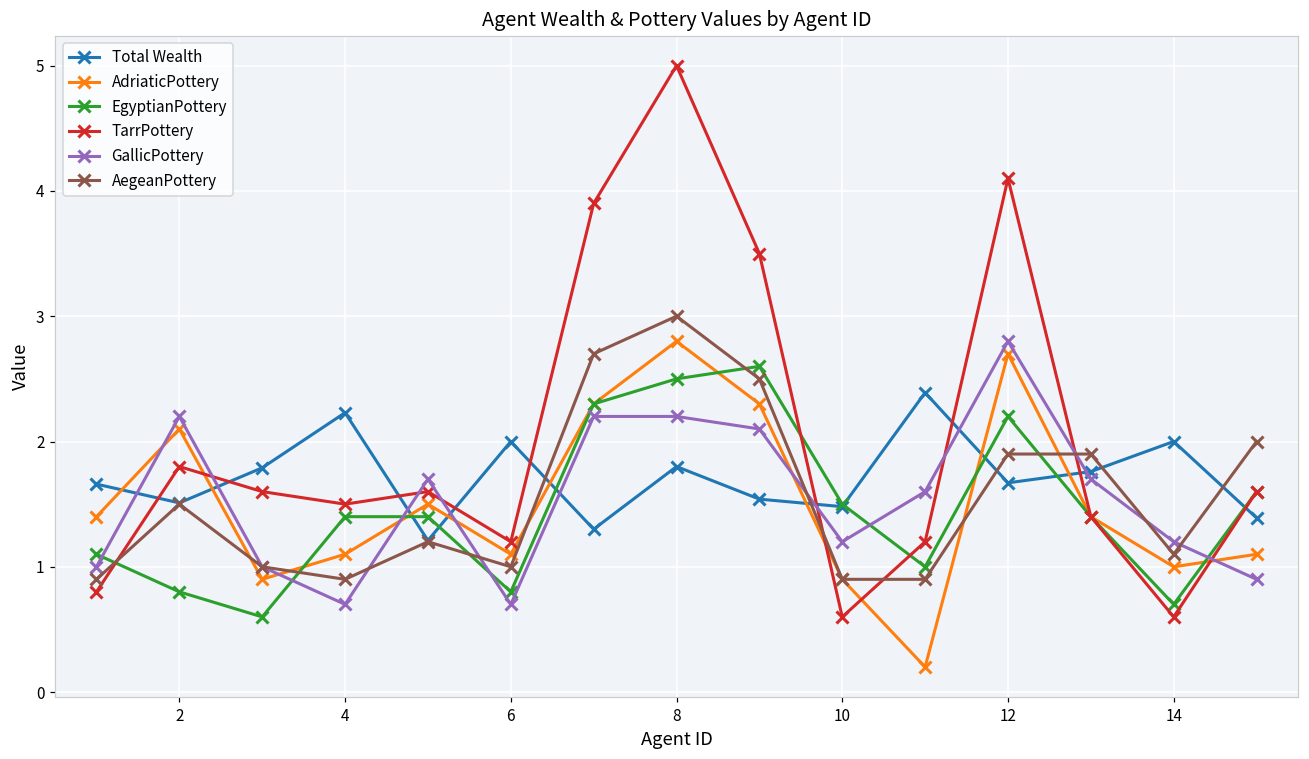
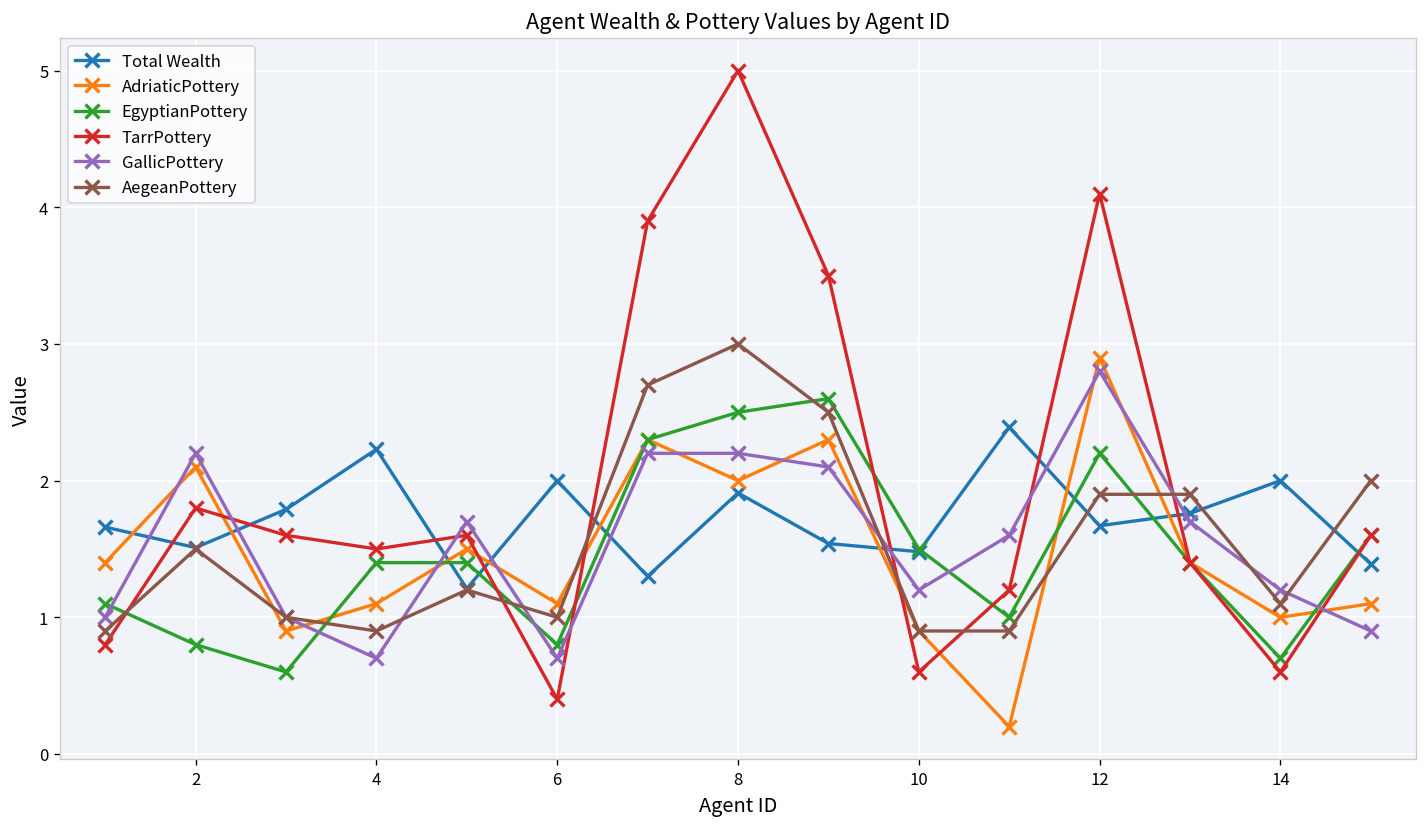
TarrPottery, 6: 1.2 -> 0.4
Total Wealth, 8: 1.80 -> 1.91
AdriaticPottery, 8: 2.8 -> 2.0
AdriaticPottery, 12: 2.7 -> 2.9
